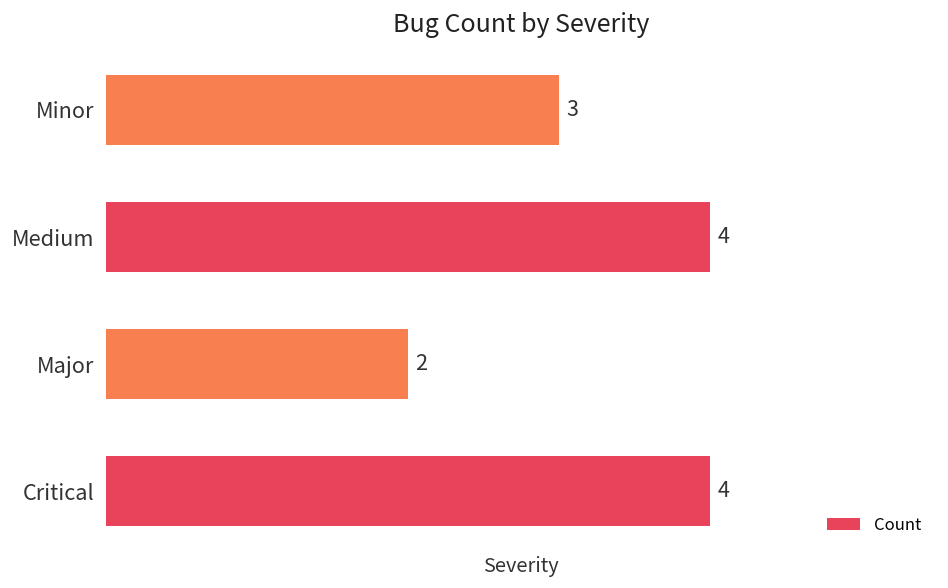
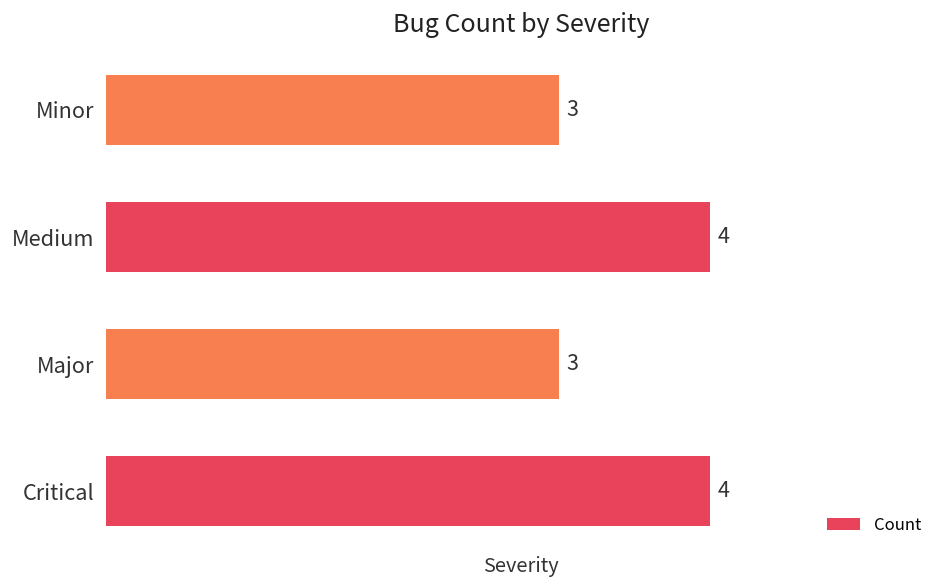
Major: 2 -> 3
